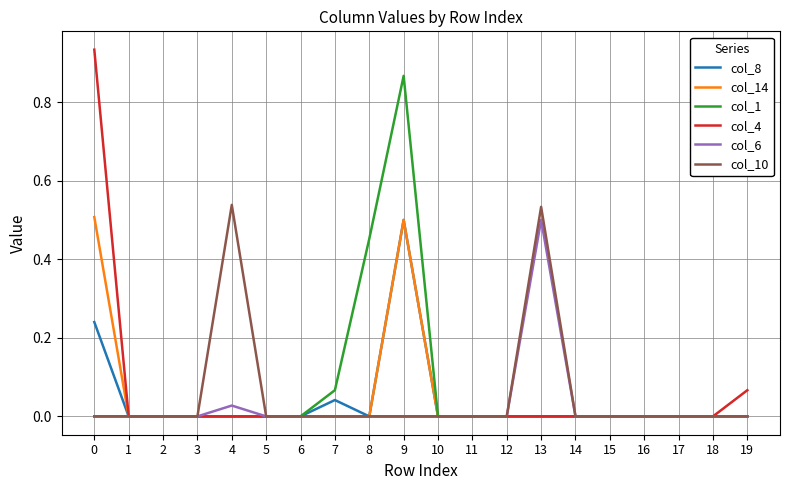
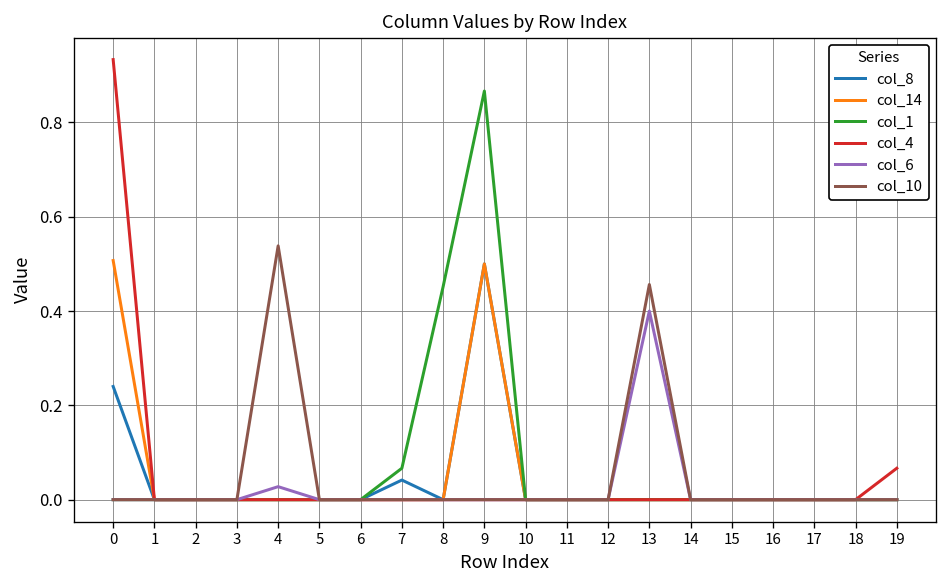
col_6, 13: 0.5 -> 0.4
col_10, 13: 0.53 -> 0.46
